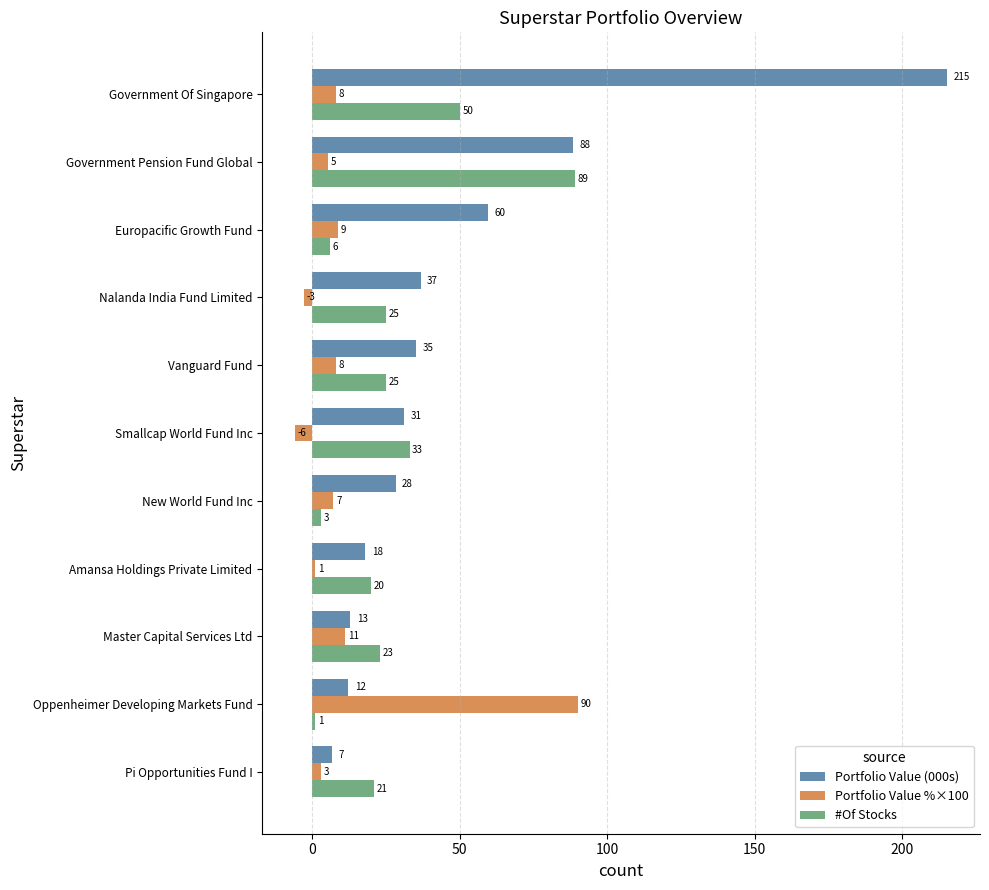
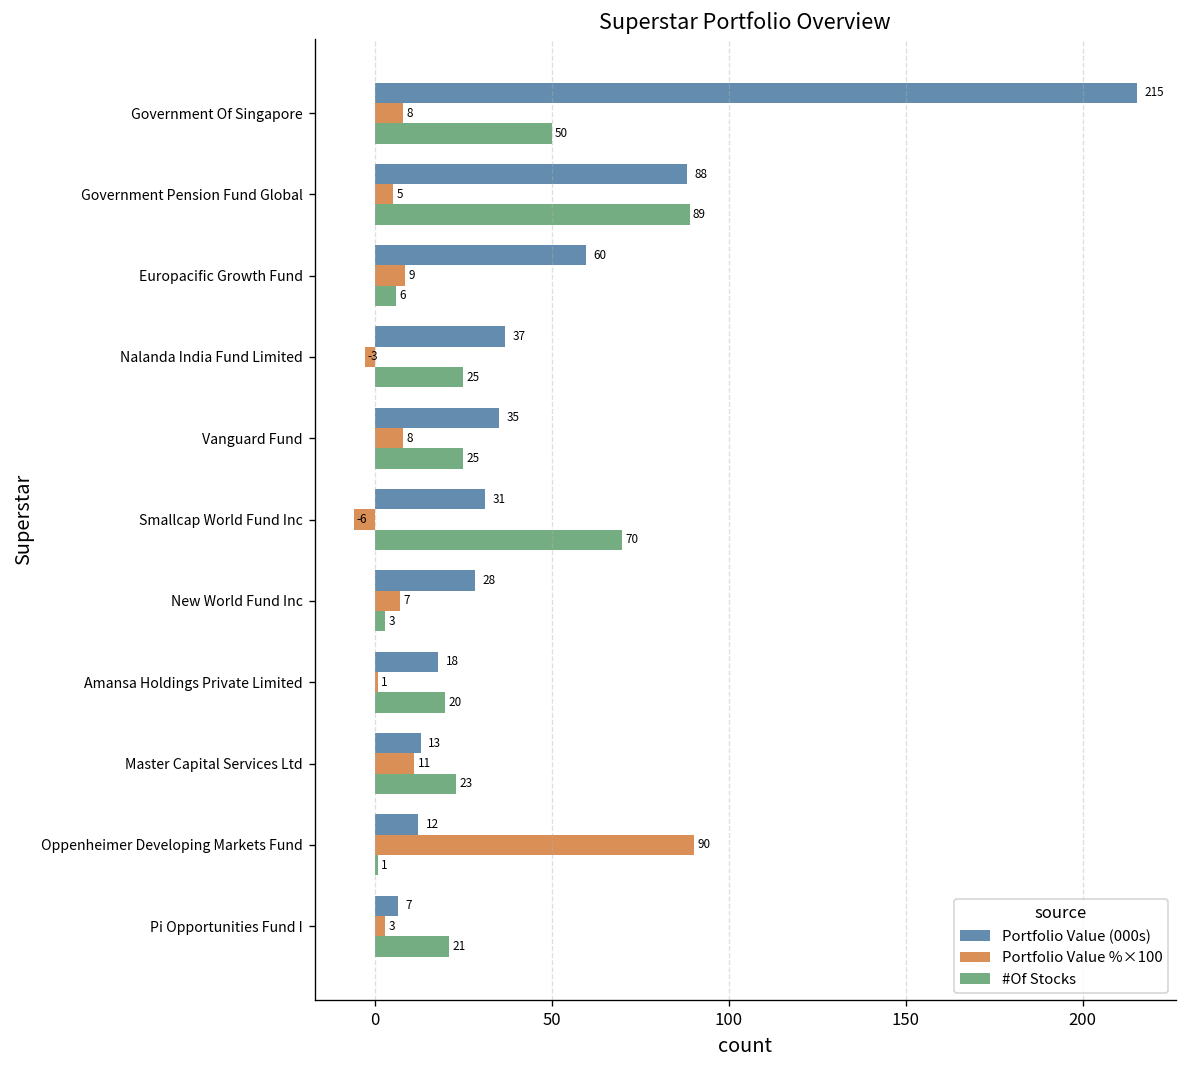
#Of Stocks, Smallcap World Fund Inc: 33 -> 70
